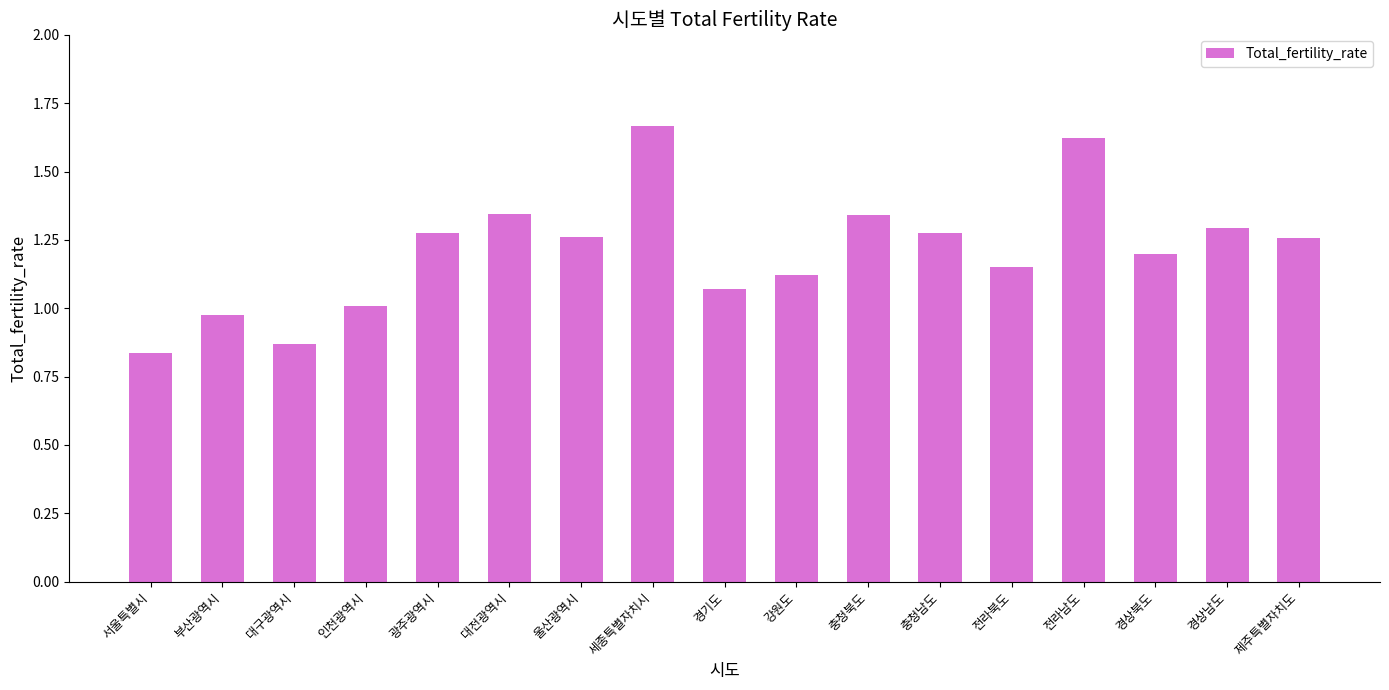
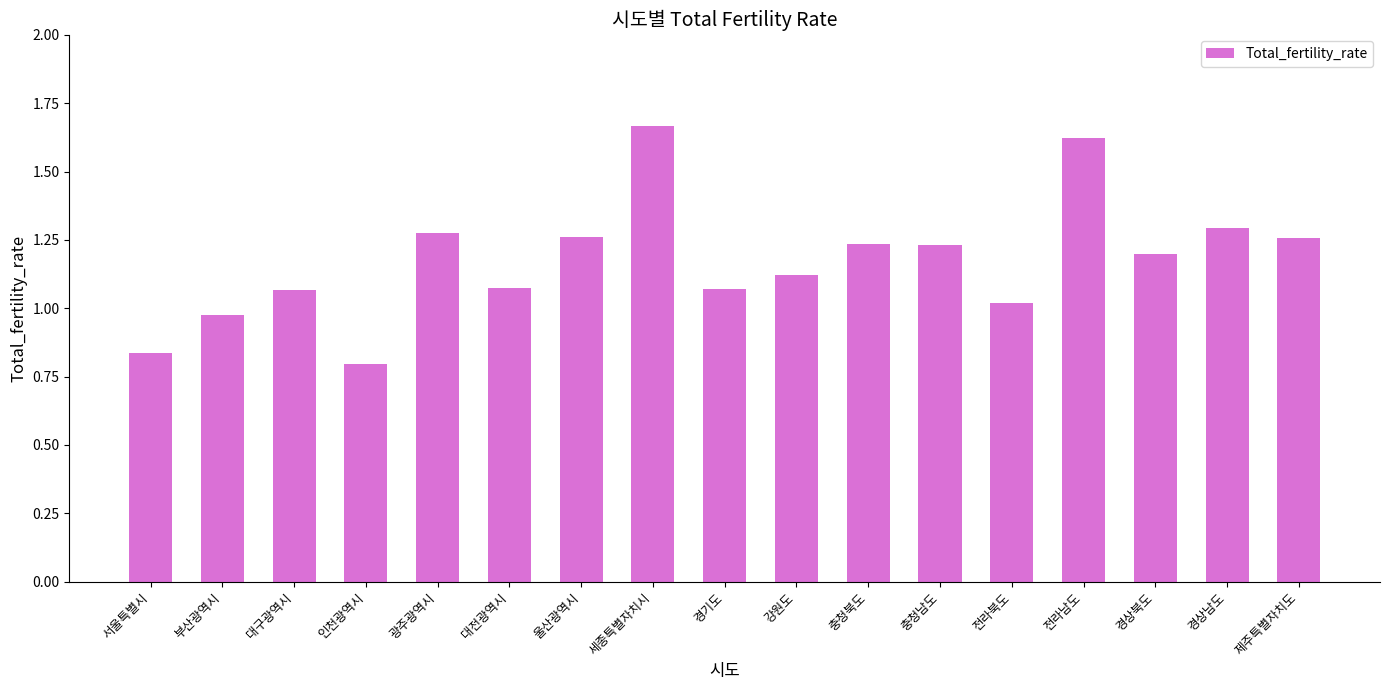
대구광역시: 0.87 -> 1.07
인천광역시: 1.01 -> 0.80
대전광역시: 1.34 -> 1.08
충청북도: 1.34 -> 1.24
충청남도: 1.28 -> 1.23
전라북도: 1.15 -> 1.02
